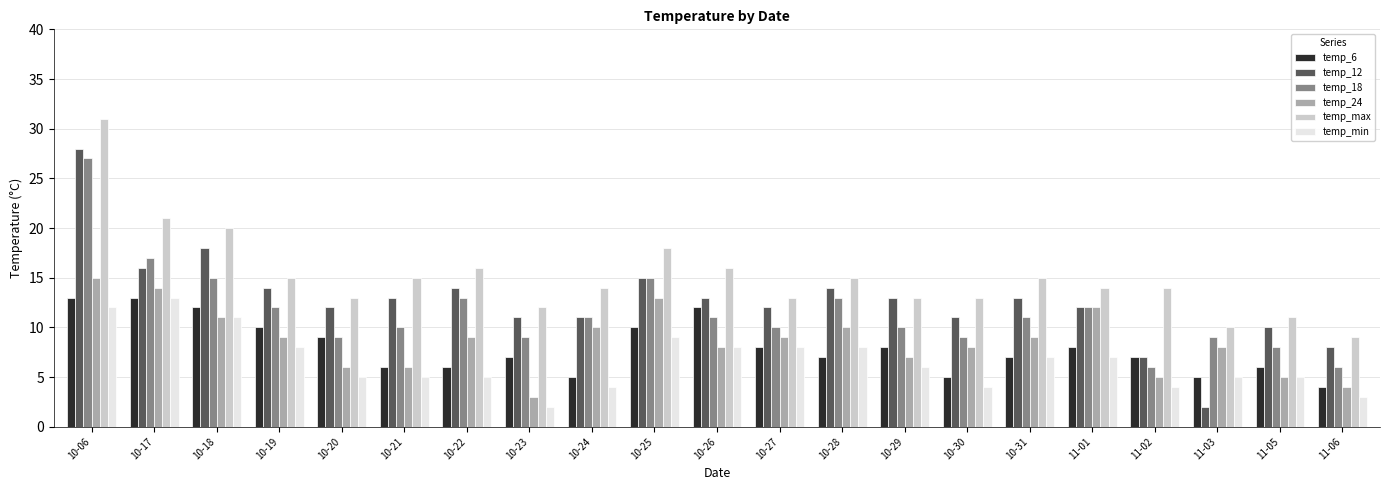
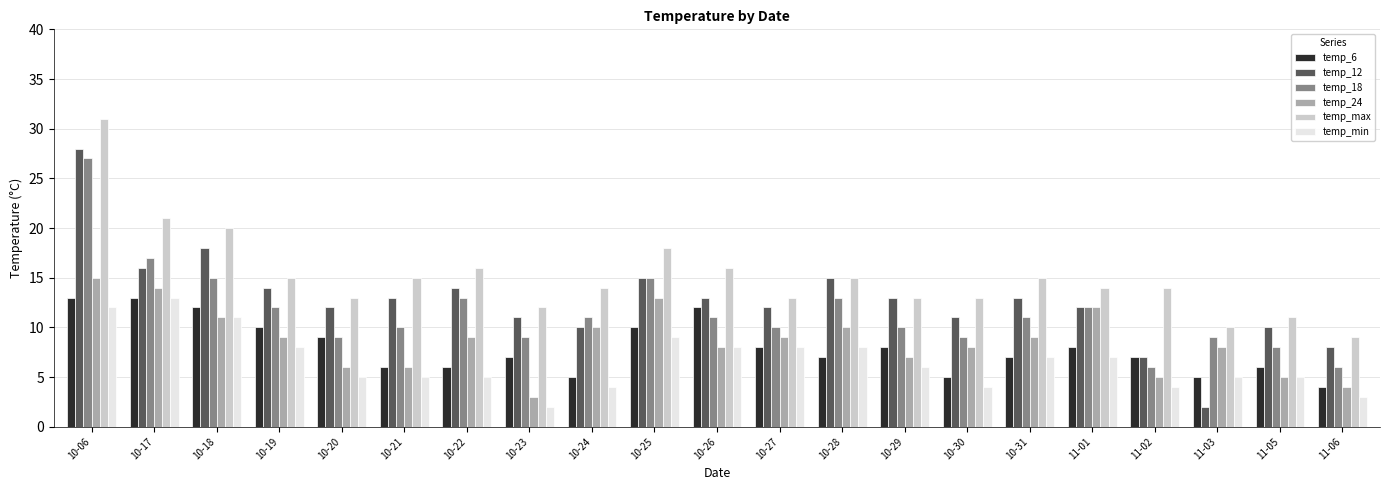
temp_12, 10-24: 11 -> 10
temp_12, 10-28: 14 -> 15
